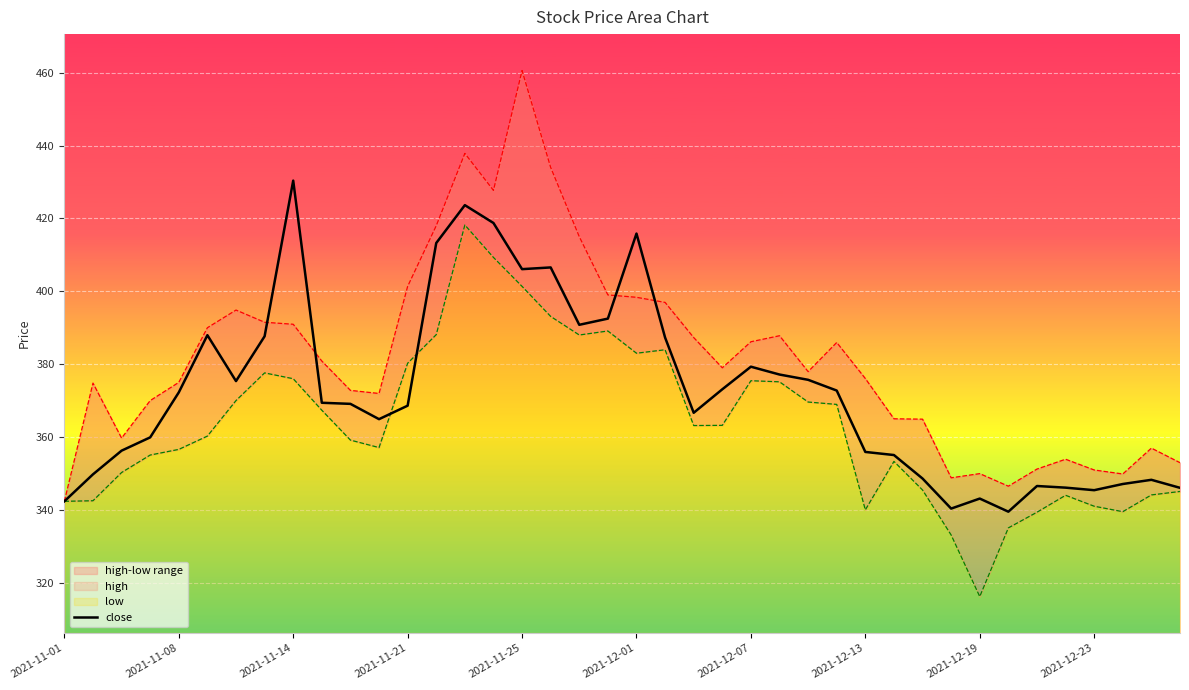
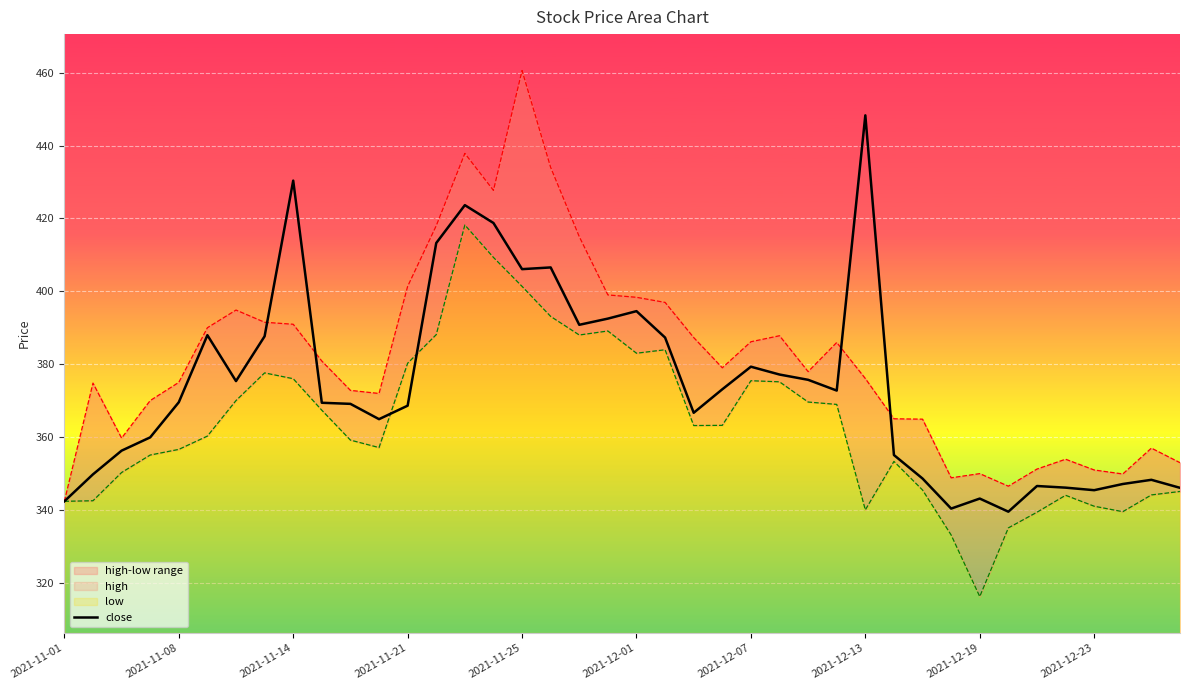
close, 2021-11-08: 372 -> 370
close, 2021-12-01: 416 -> 395
close, 2021-12-13: 356 -> 448
